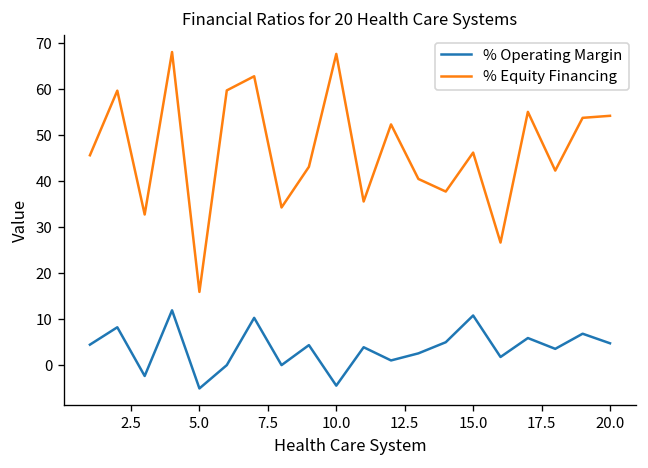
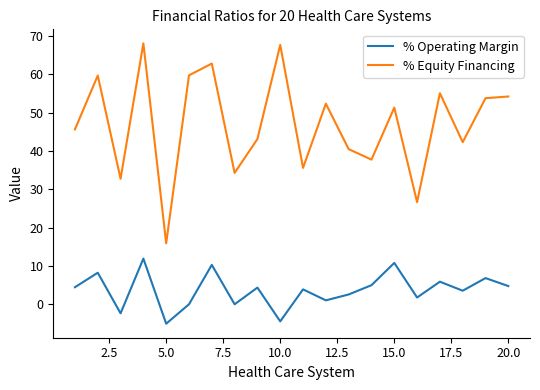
% Equity Financing, 15.0: 46 -> 51
